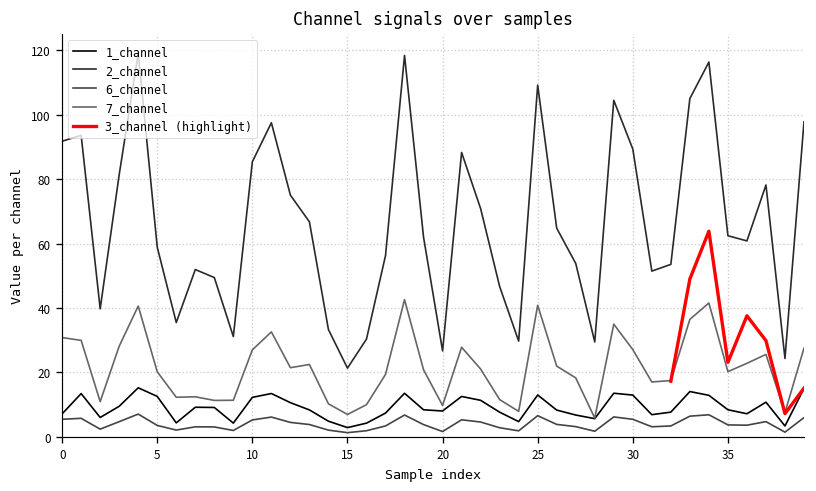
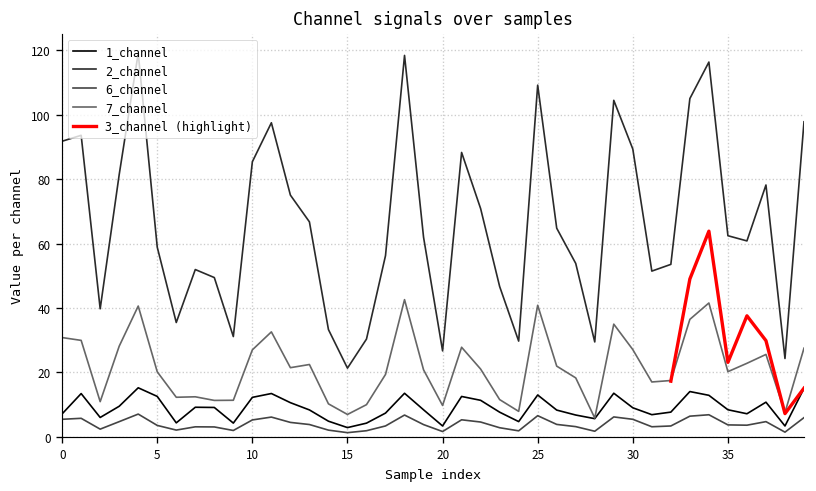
1_channel, 20: 8 -> 3
1_channel, 30: 13 -> 9
